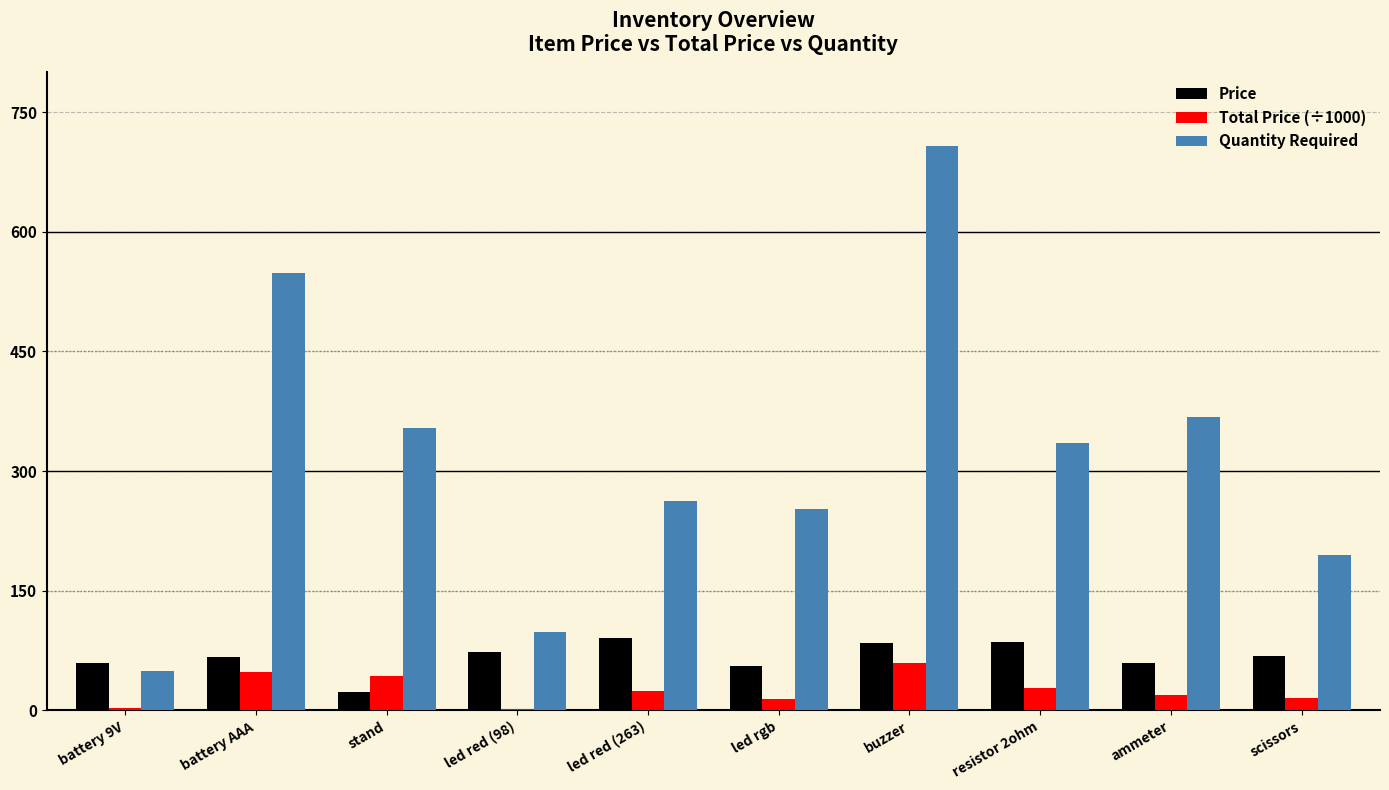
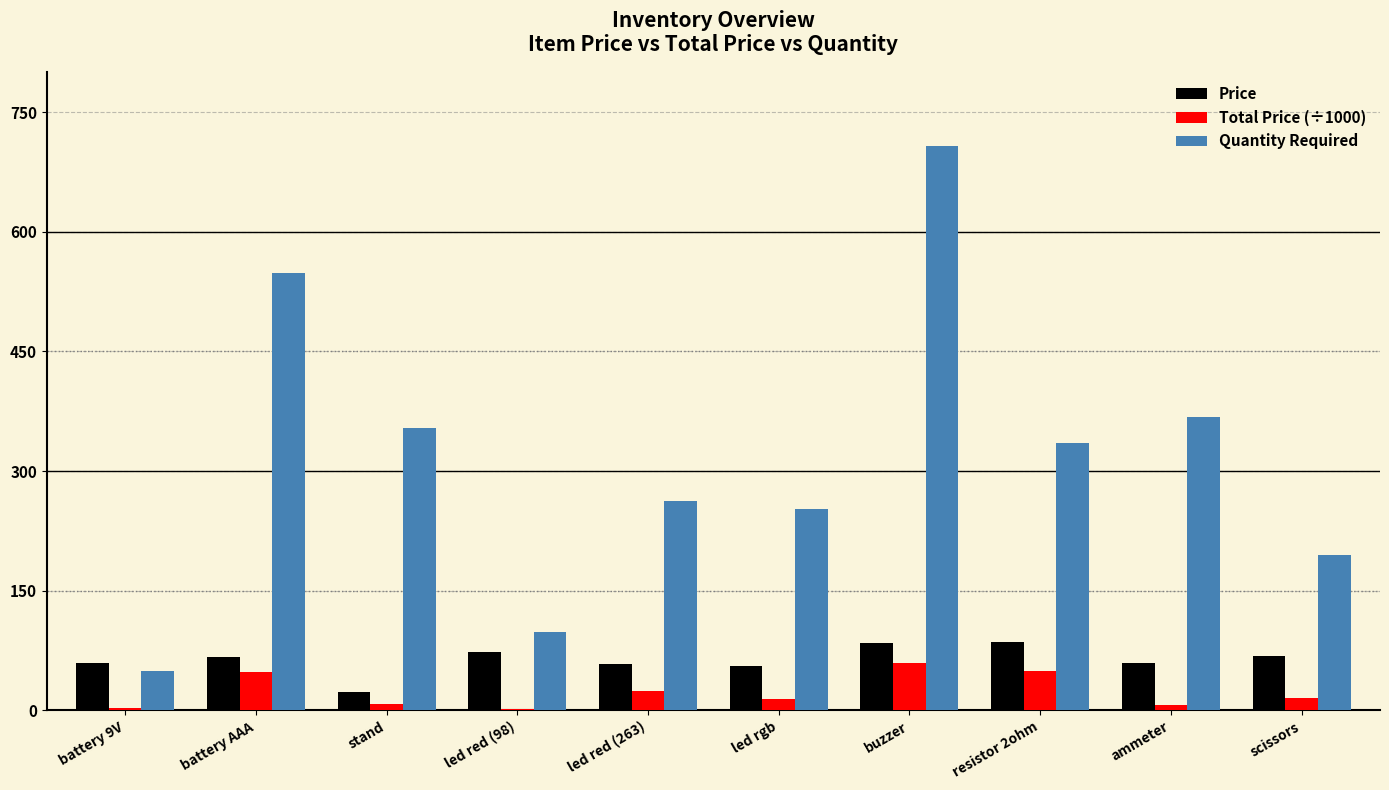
Total Price (÷1000), stand: 40 -> 10
Price, led red (263): 90 -> 60
Total Price (÷1000), resistor 2ohm: 30 -> 50
Total Price (÷1000), ammeter: 20 -> 10
